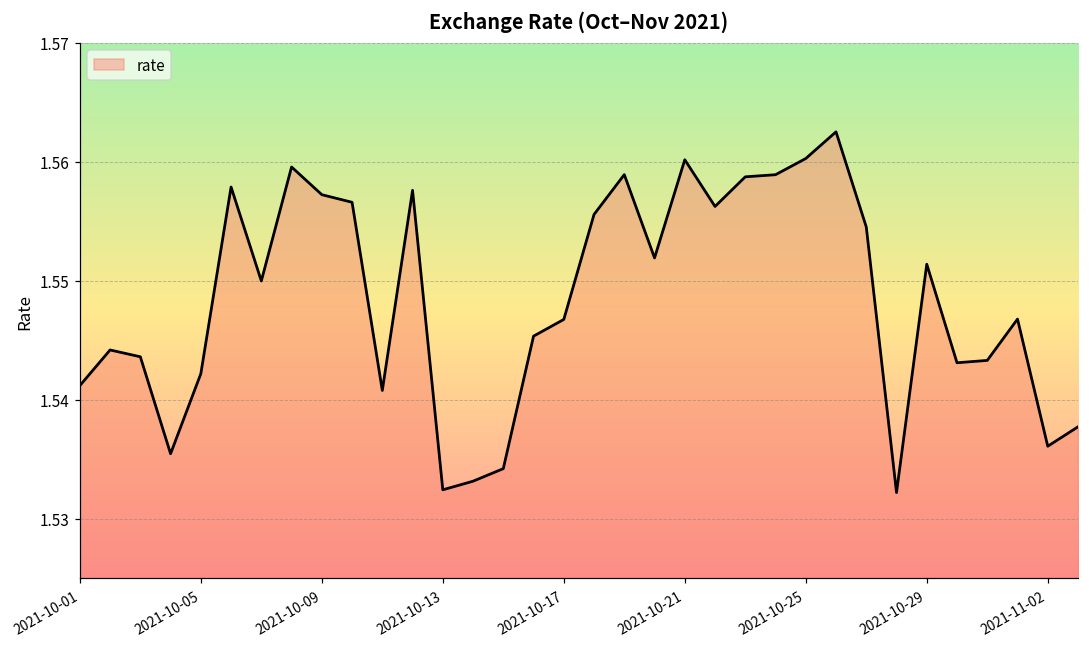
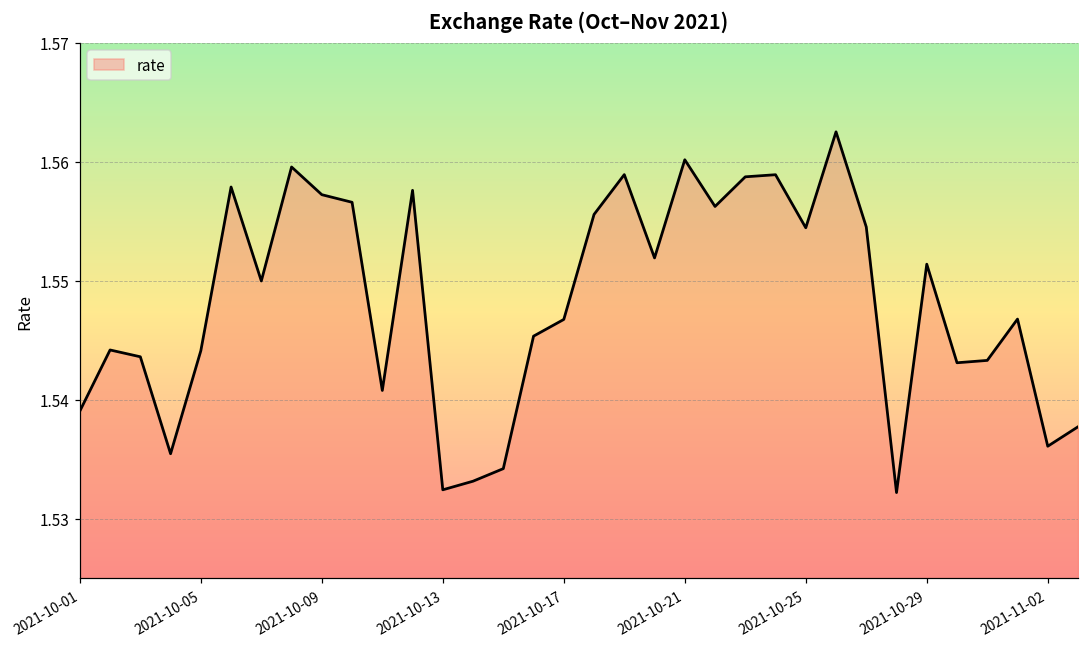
2021-10-01: 1.5412 -> 1.5391
2021-10-05: 1.5422 -> 1.5441
2021-10-25: 1.5603 -> 1.5545
